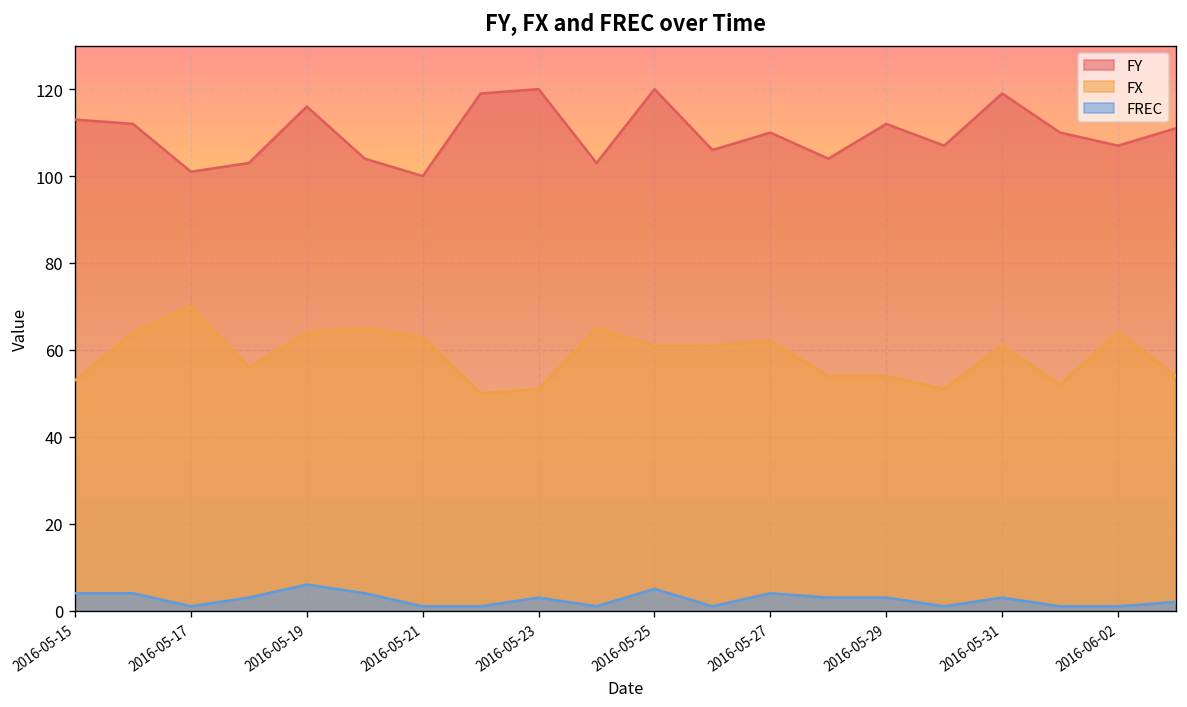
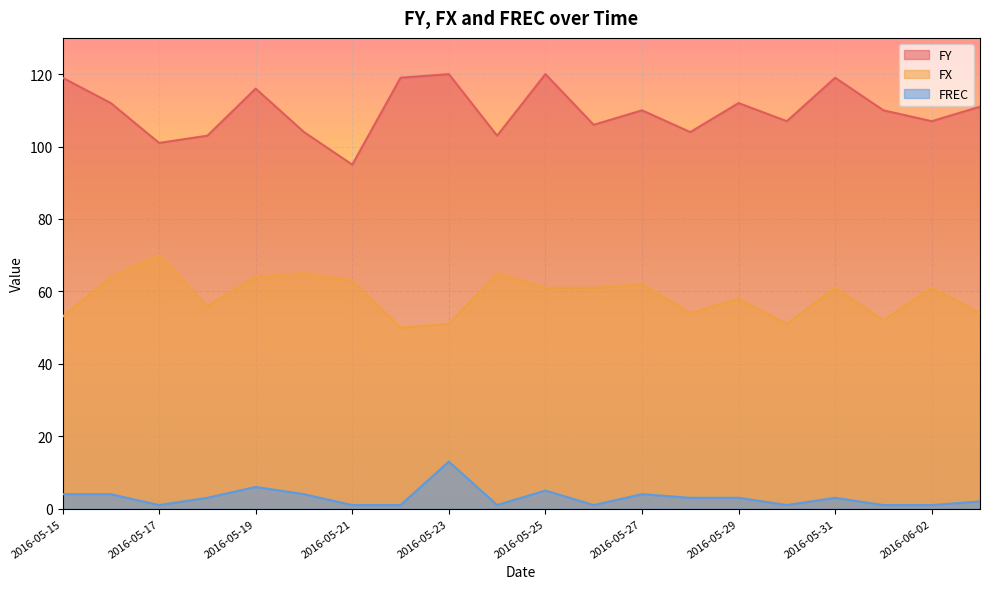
FY, 2016-05-15: 113 -> 119
FY, 2016-05-21: 100 -> 95
FREC, 2016-05-23: 3 -> 13
FX, 2016-05-29: 54 -> 58
FX, 2016-06-02: 64 -> 61
